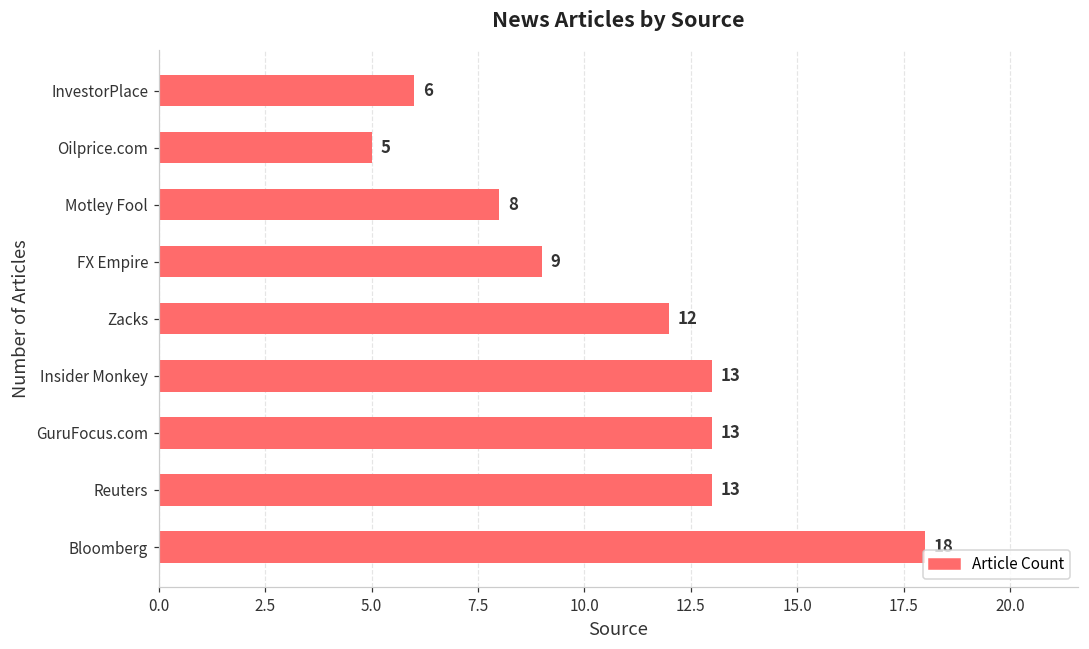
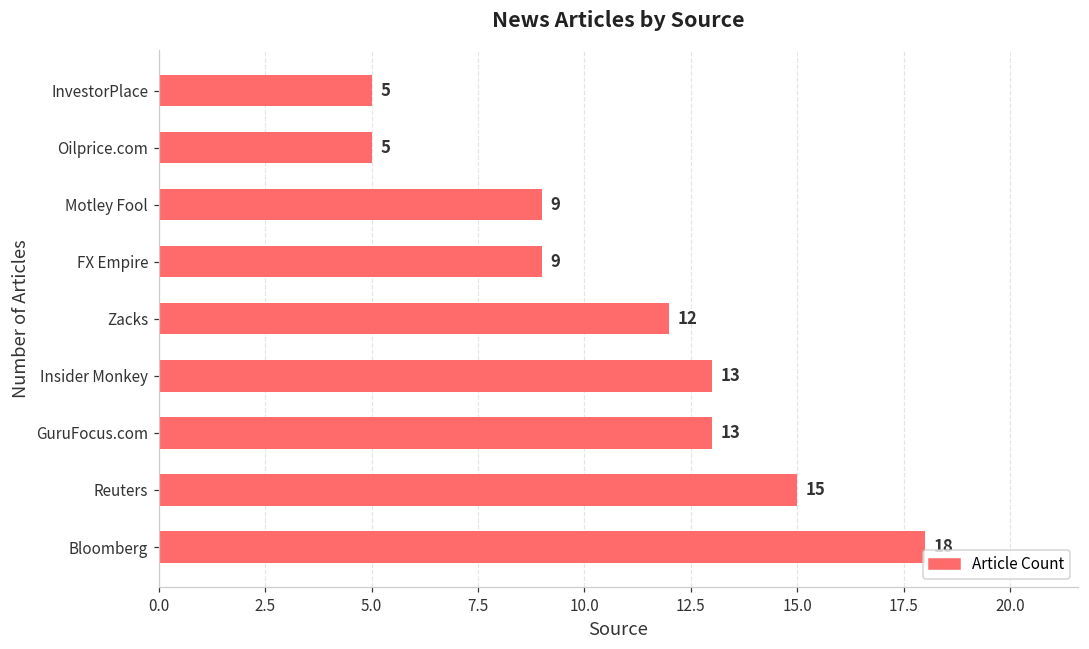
InvestorPlace: 6 -> 5
Motley Fool: 8 -> 9
Reuters: 13 -> 15
